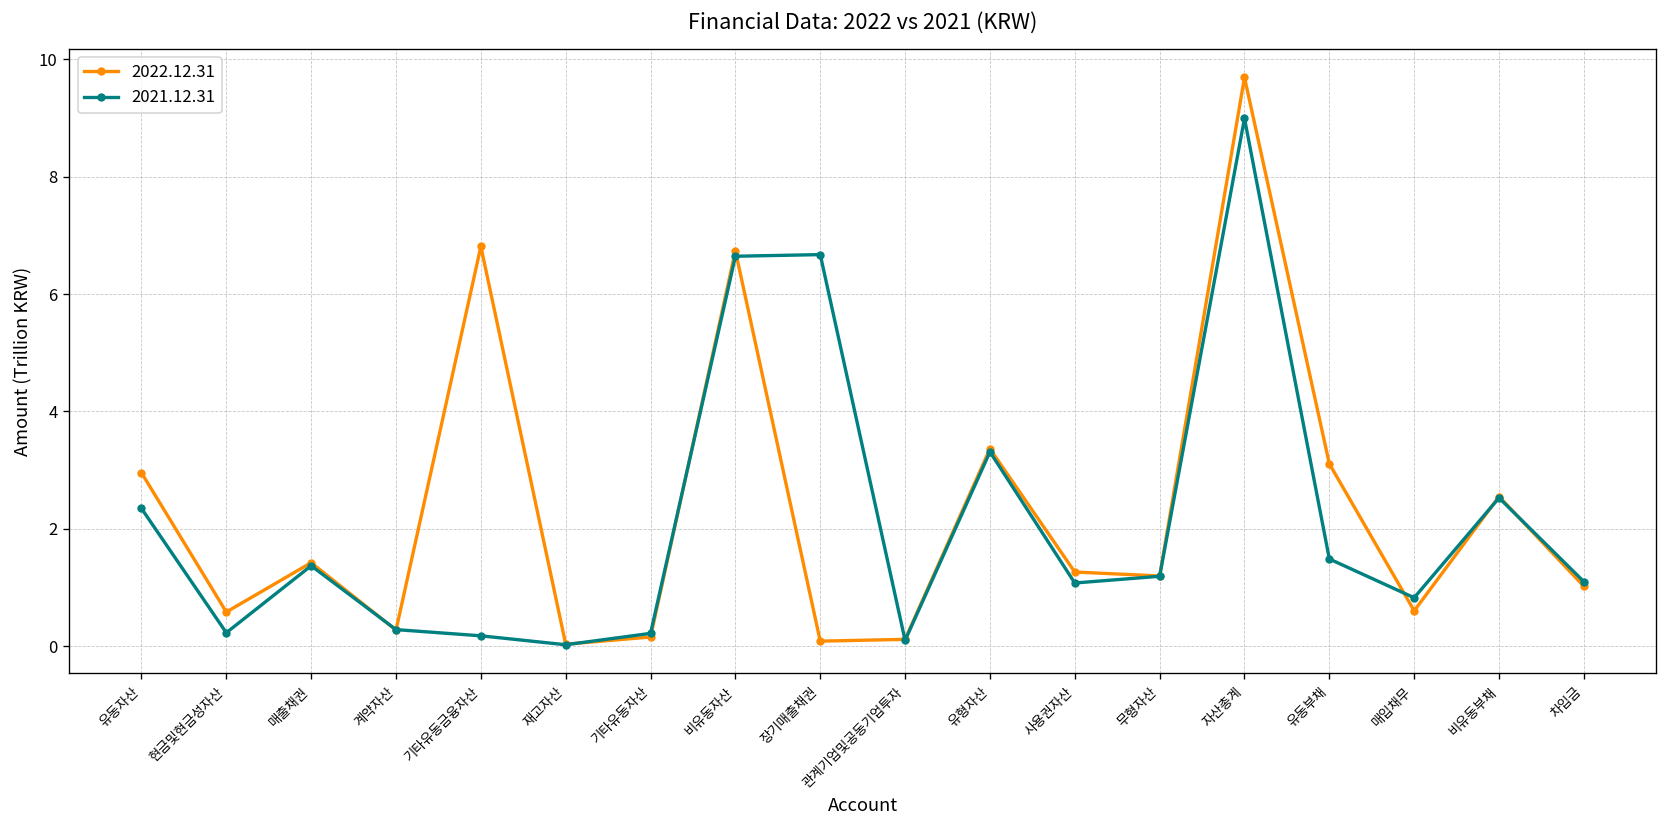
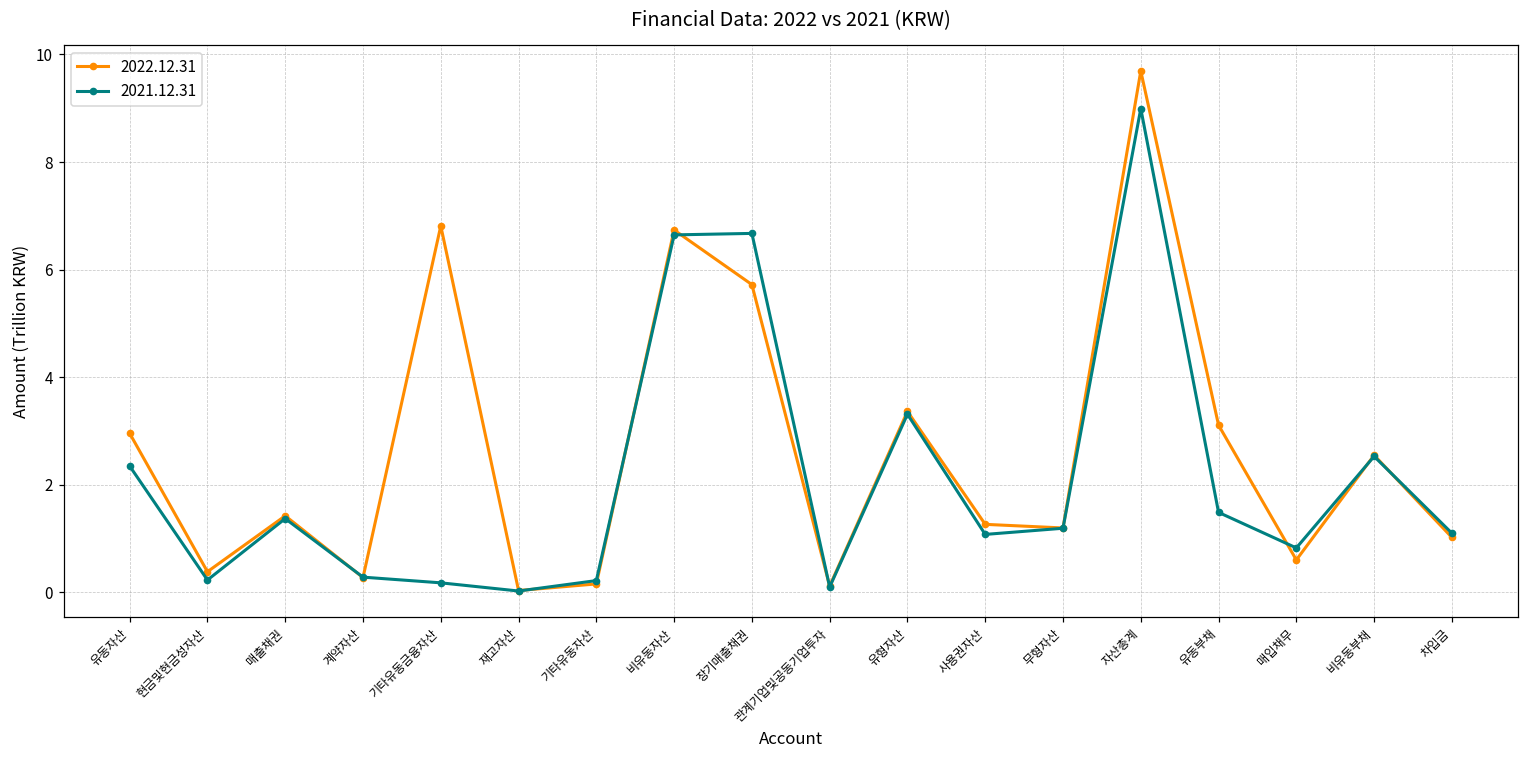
2022.12.31, 현금및현금성자산: 0.6 -> 0.4
2022.12.31, 장기매출채권: 0.1 -> 5.7
